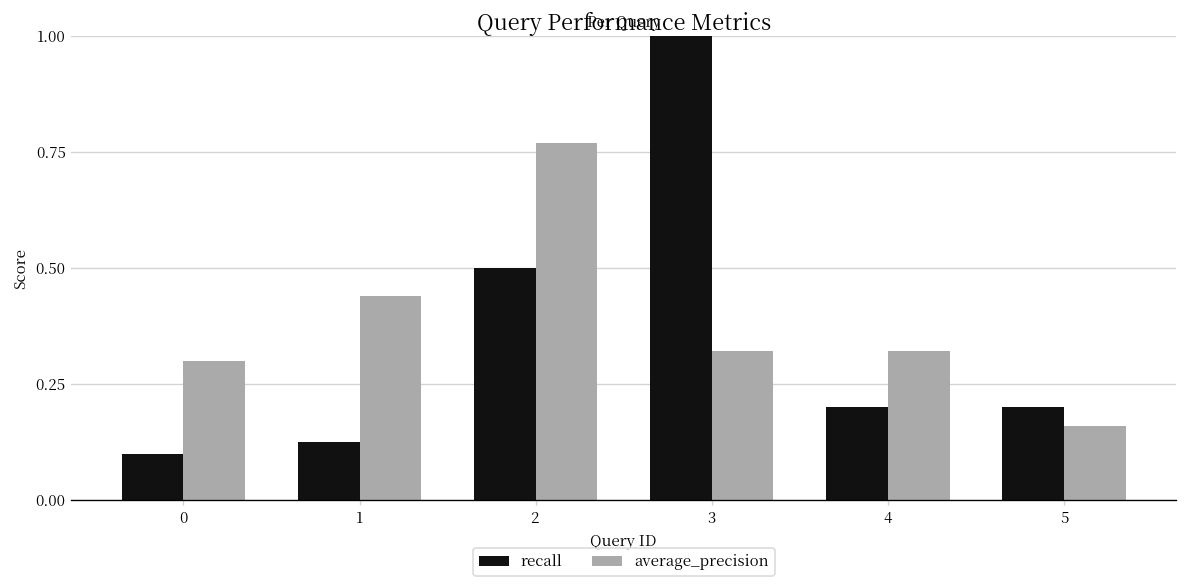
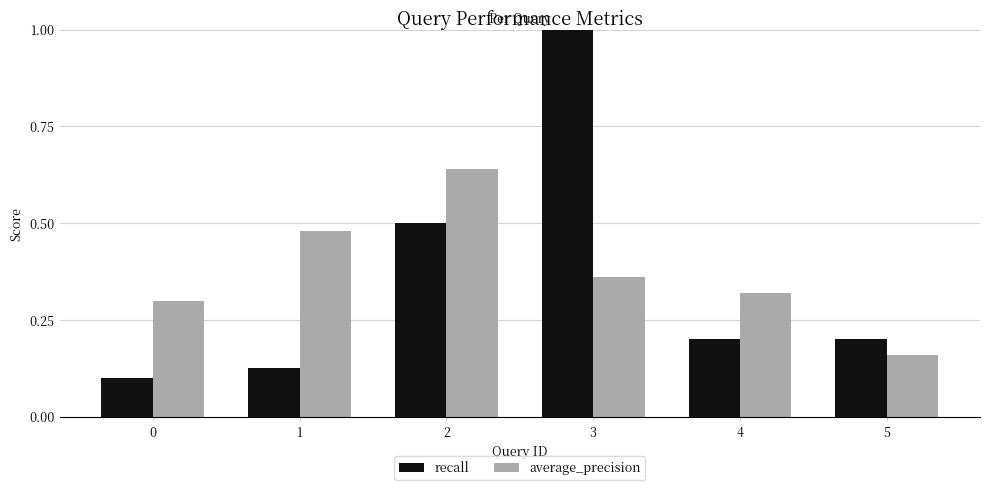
average_precision, 1: 0.44 -> 0.48
average_precision, 2: 0.77 -> 0.64
average_precision, 3: 0.32 -> 0.36
